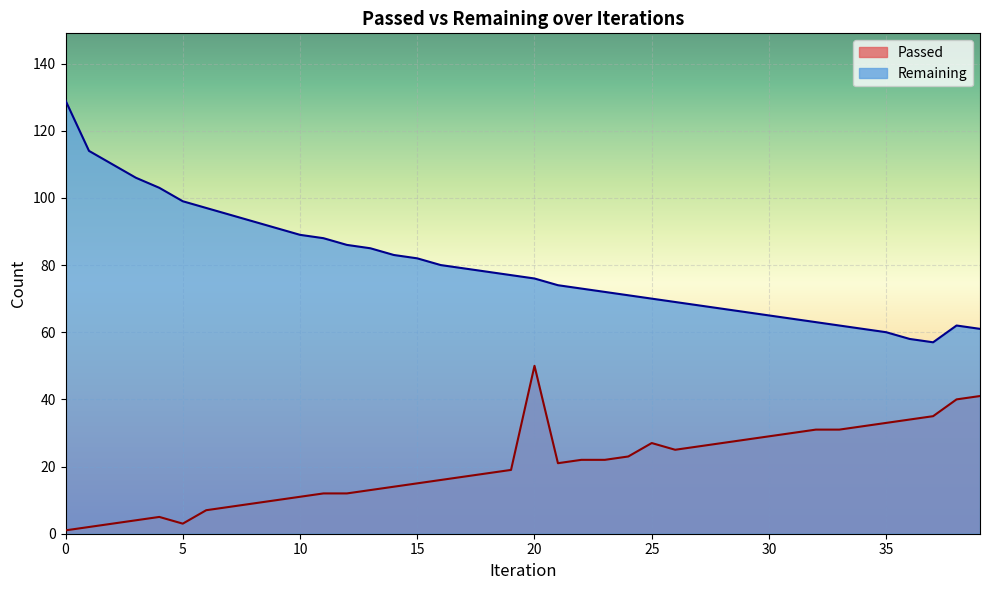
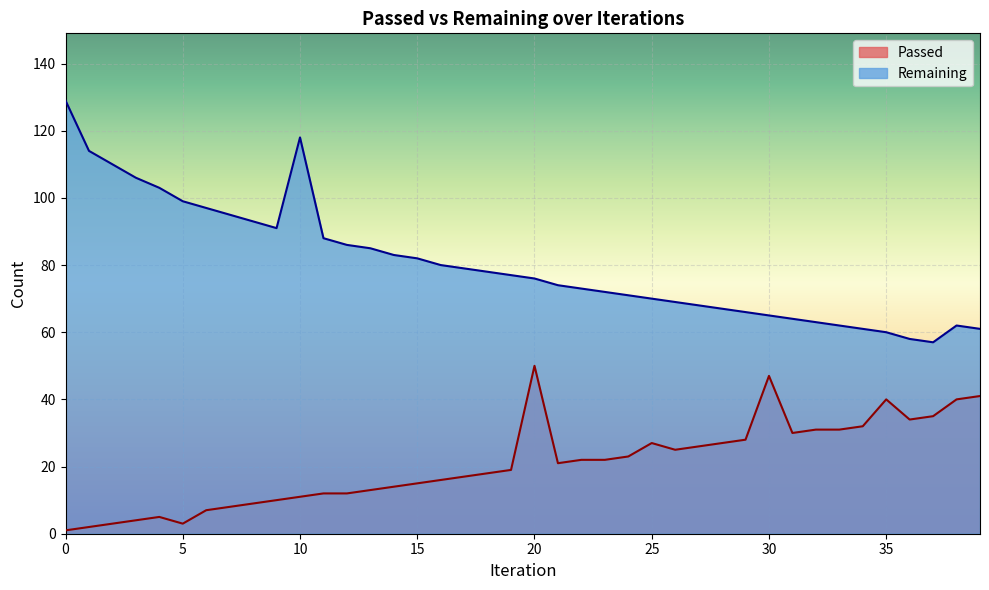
Remaining, 10: 89 -> 118
Passed, 30: 29 -> 47
Passed, 35: 33 -> 40
